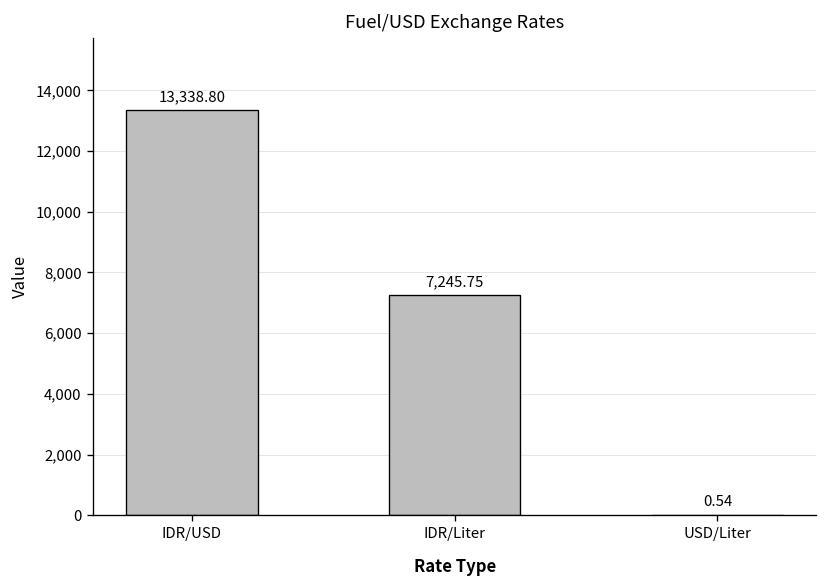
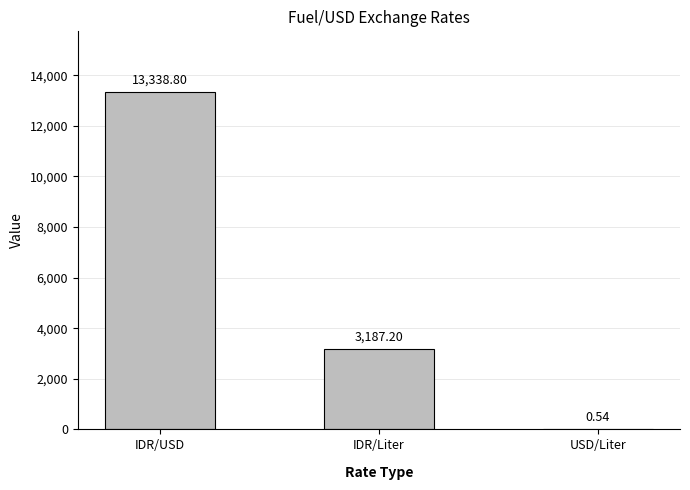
IDR/Liter: 7,245.75 -> 3,187.20
